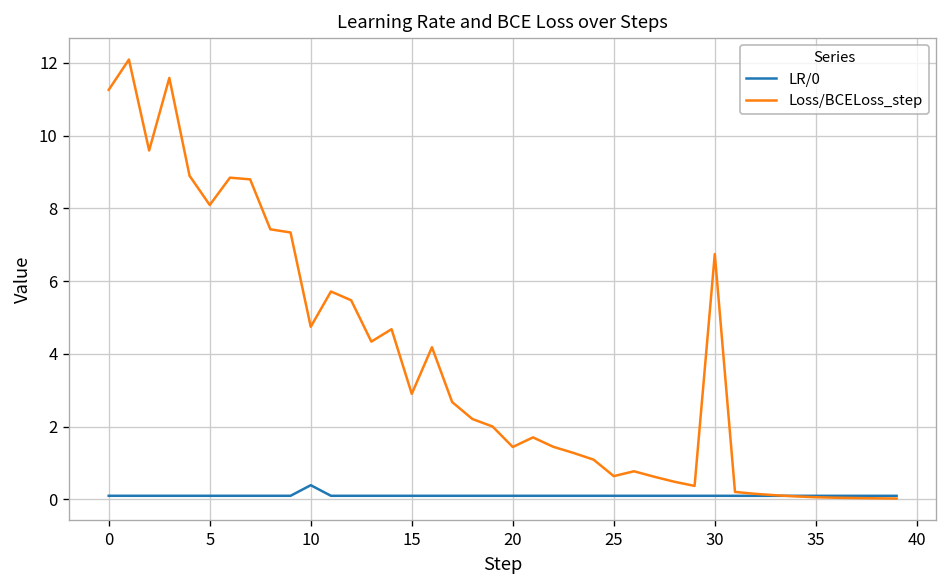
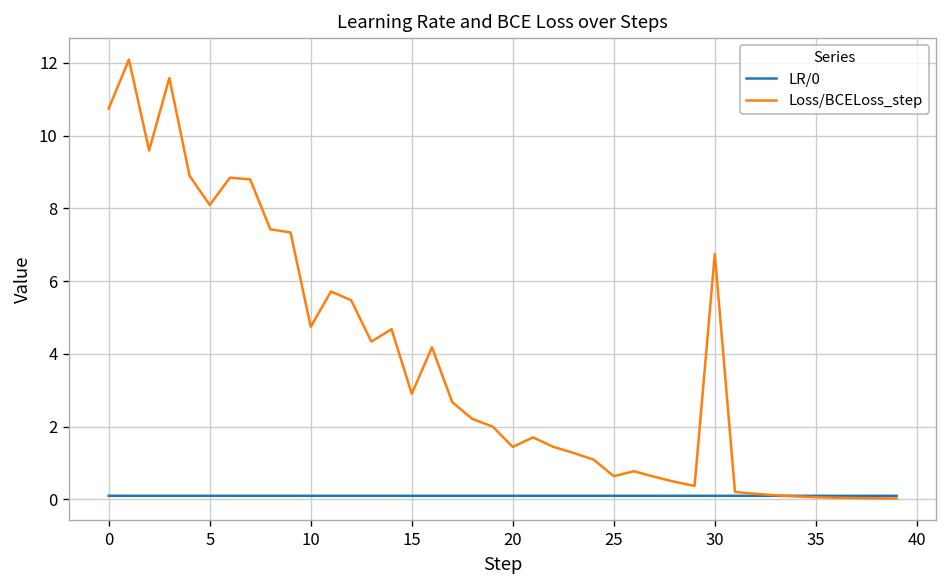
Loss/BCELoss_step, 0: 11.3 -> 10.7
LR/0, 10: 0.4 -> 0.1
